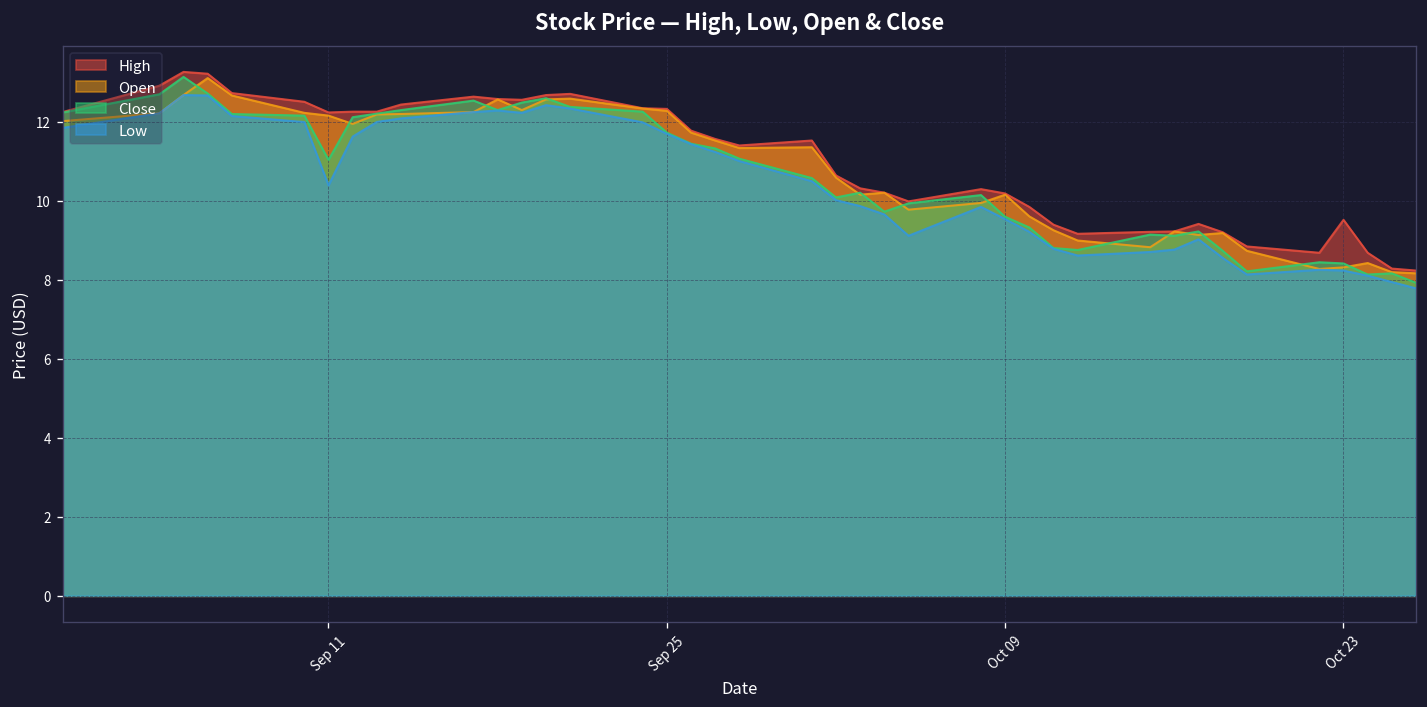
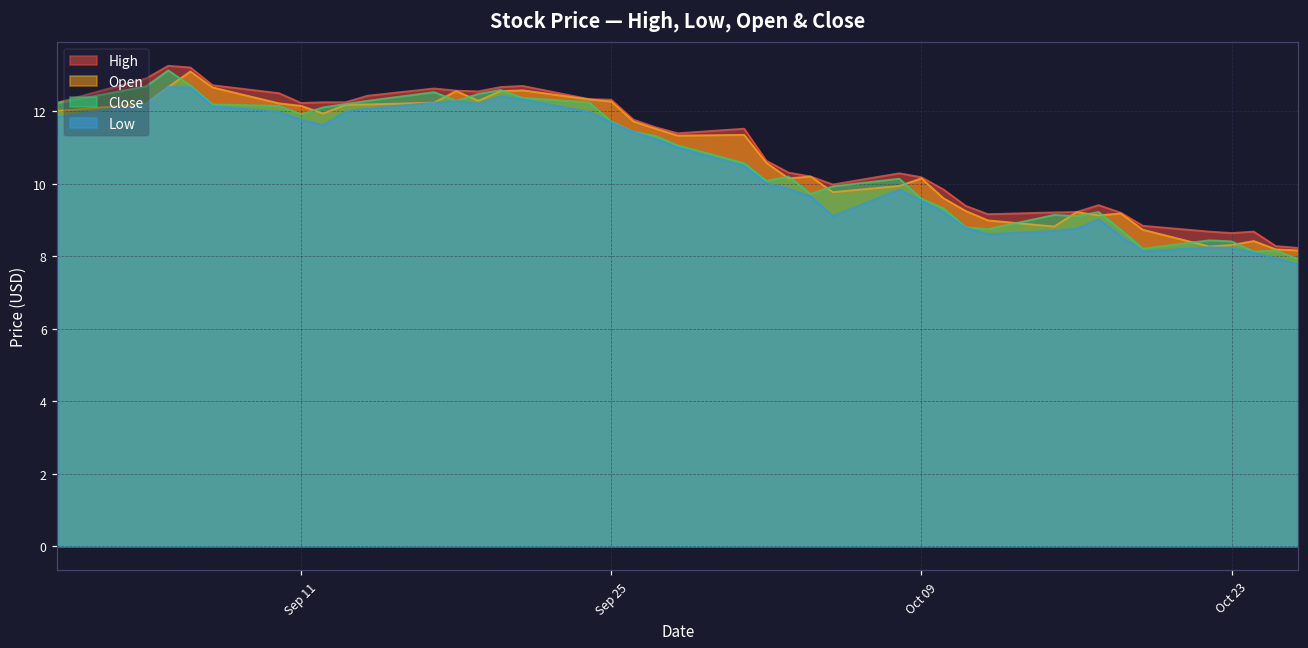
Close, Sep 11: 11.0 -> 11.9
Low, Sep 11: 10.4 -> 11.8
High, Oct 23: 9.5 -> 8.6
